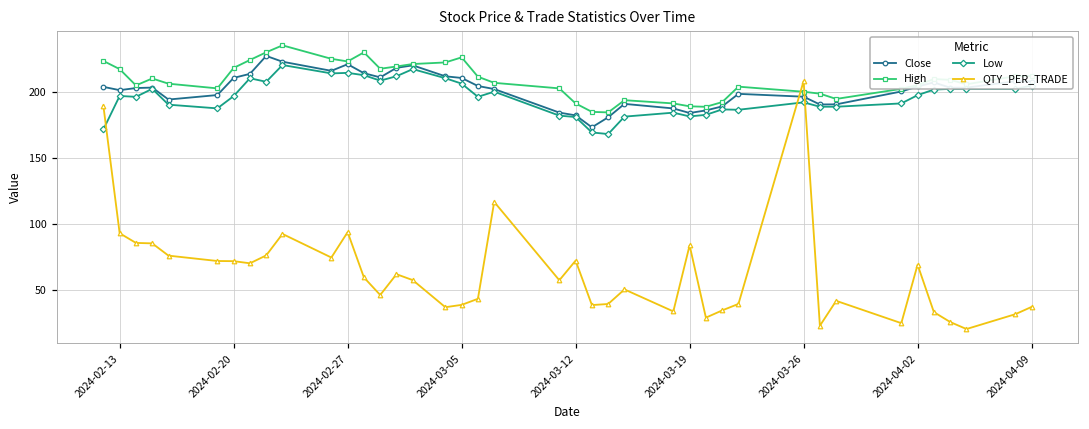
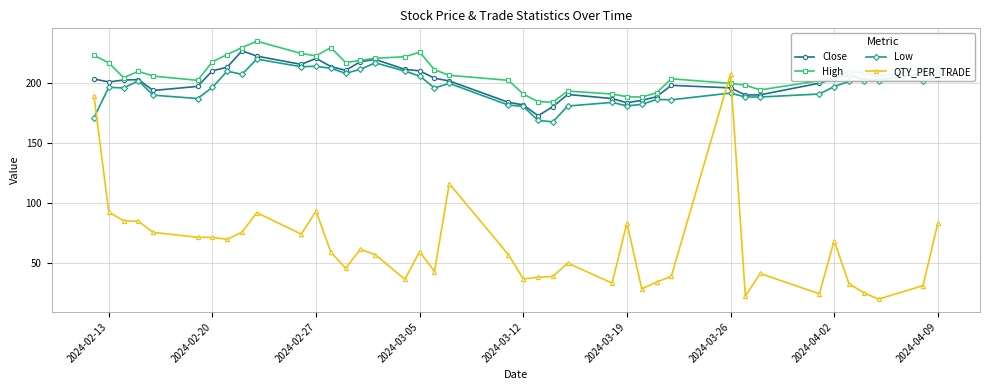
QTY_PER_TRADE, 2024-03-05: 38 -> 60
QTY_PER_TRADE, 2024-03-12: 72 -> 37
QTY_PER_TRADE, 2024-04-09: 37 -> 83
